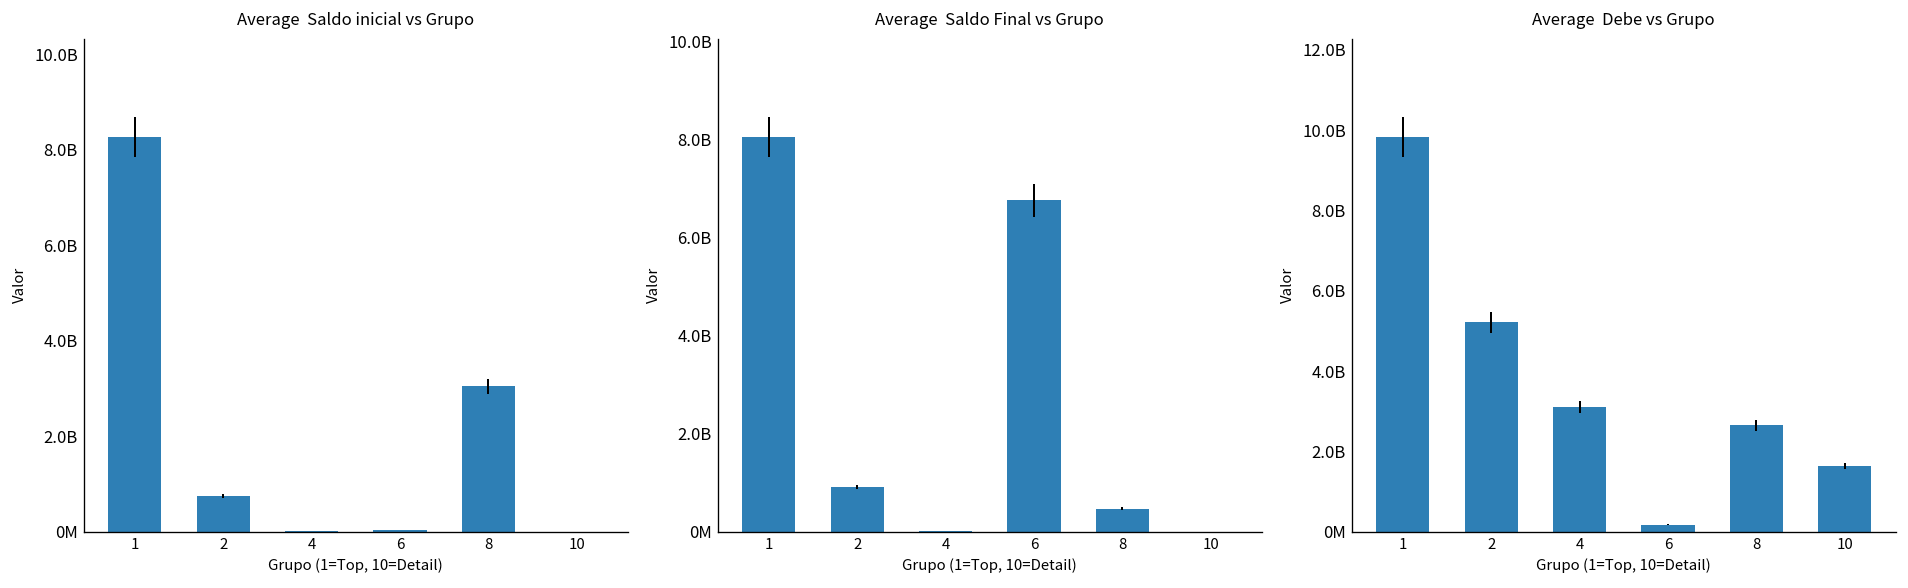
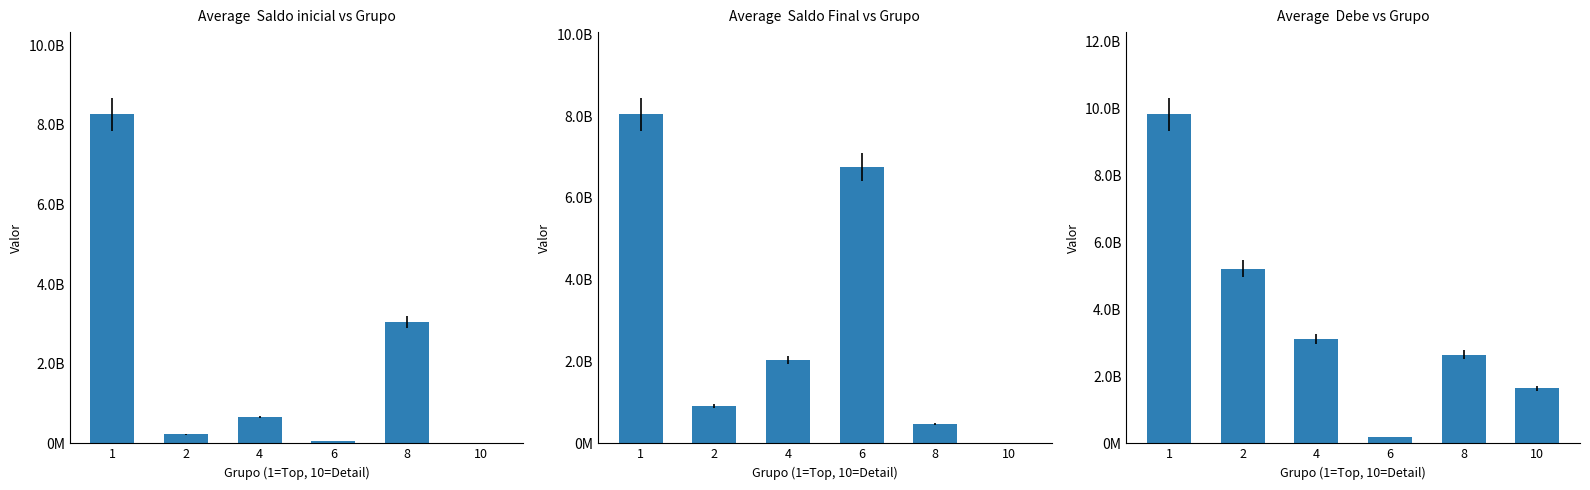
Average Saldo inicial vs Grupo, 2: 700000000 -> 200000000
Average Saldo inicial vs Grupo, 4: 0 -> 700000000
Average Saldo Final vs Grupo, 4: 0 -> 2000000000
